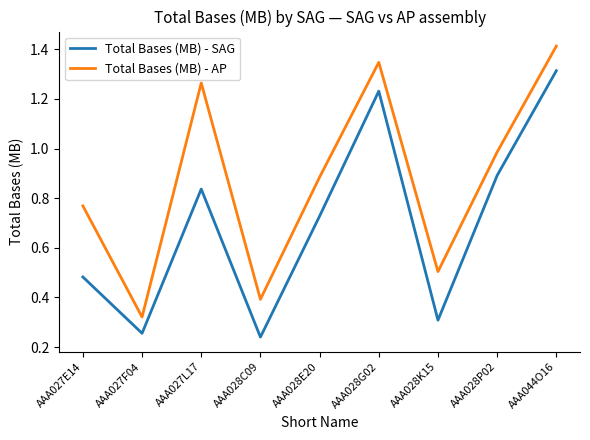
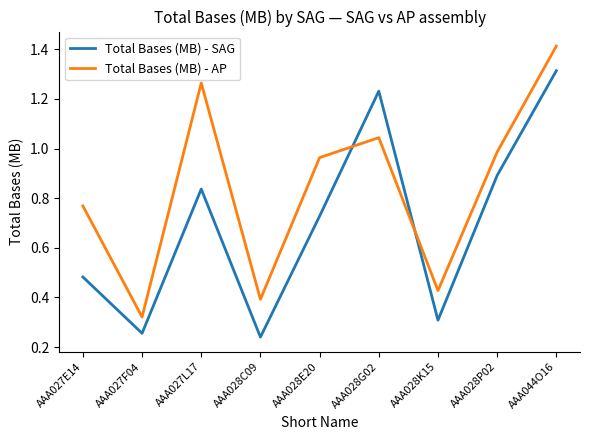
Total Bases (MB) - AP, AAA028E20: 0.88 -> 0.96
Total Bases (MB) - AP, AAA028G02: 1.35 -> 1.04
Total Bases (MB) - AP, AAA028K15: 0.50 -> 0.43
